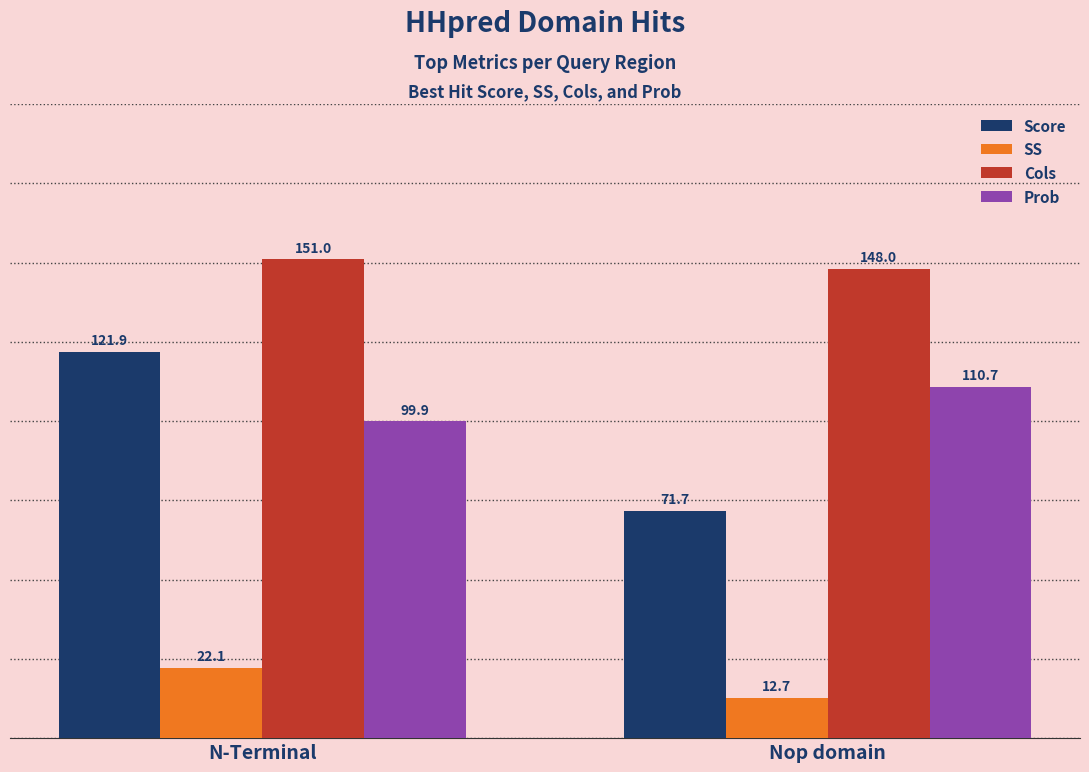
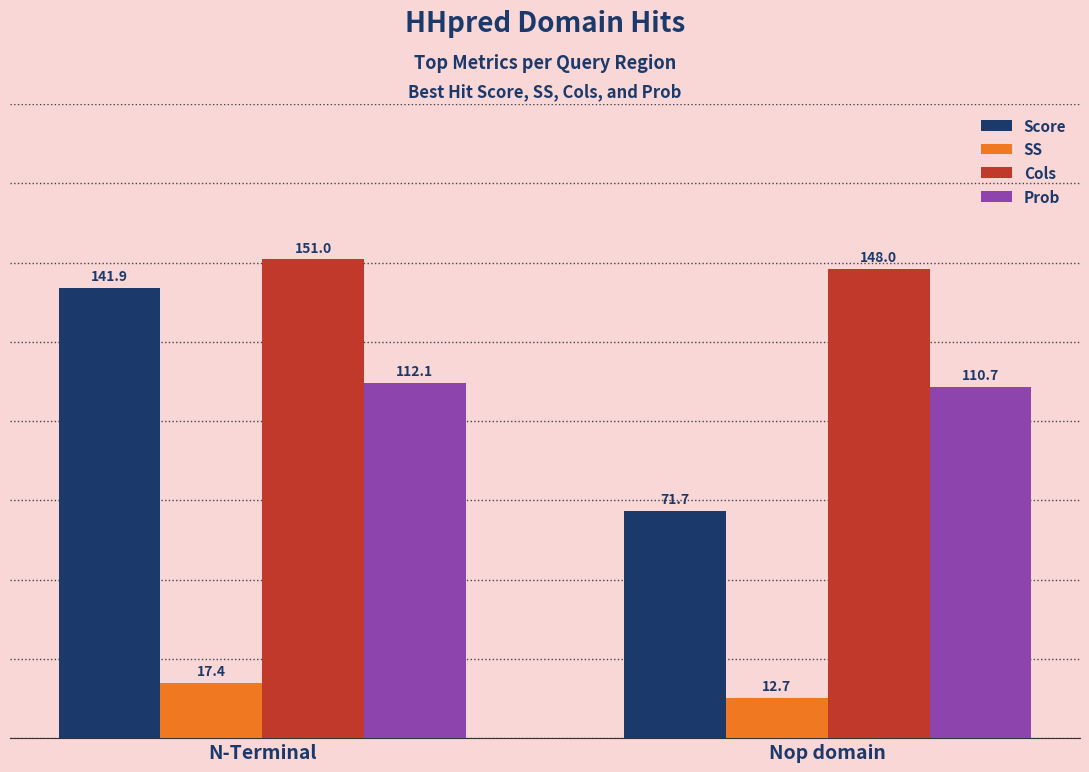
Score, N-Terminal: 121.9 -> 141.9
SS, N-Terminal: 22.1 -> 17.4
Prob, N-Terminal: 99.9 -> 112.1
